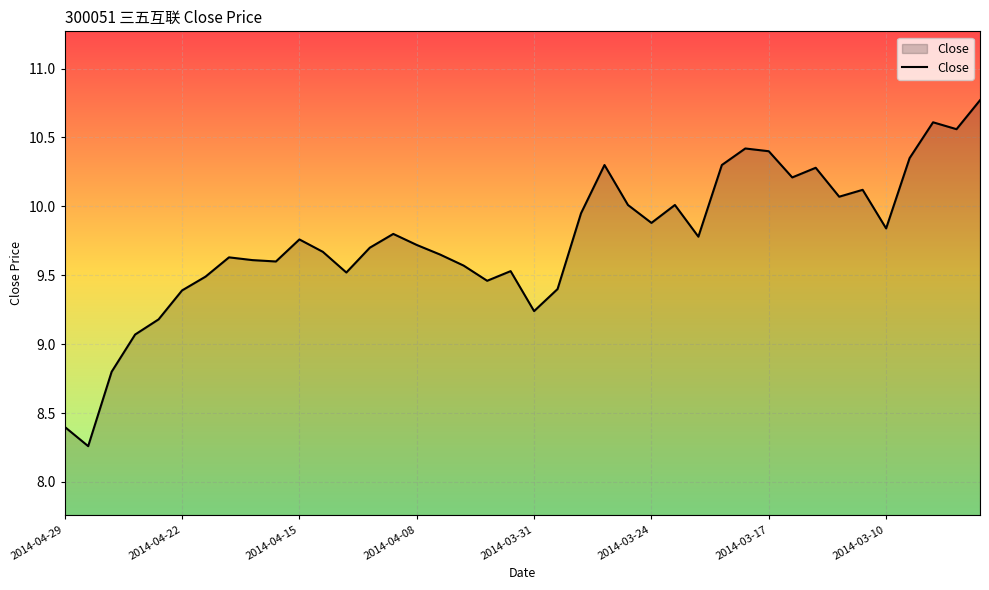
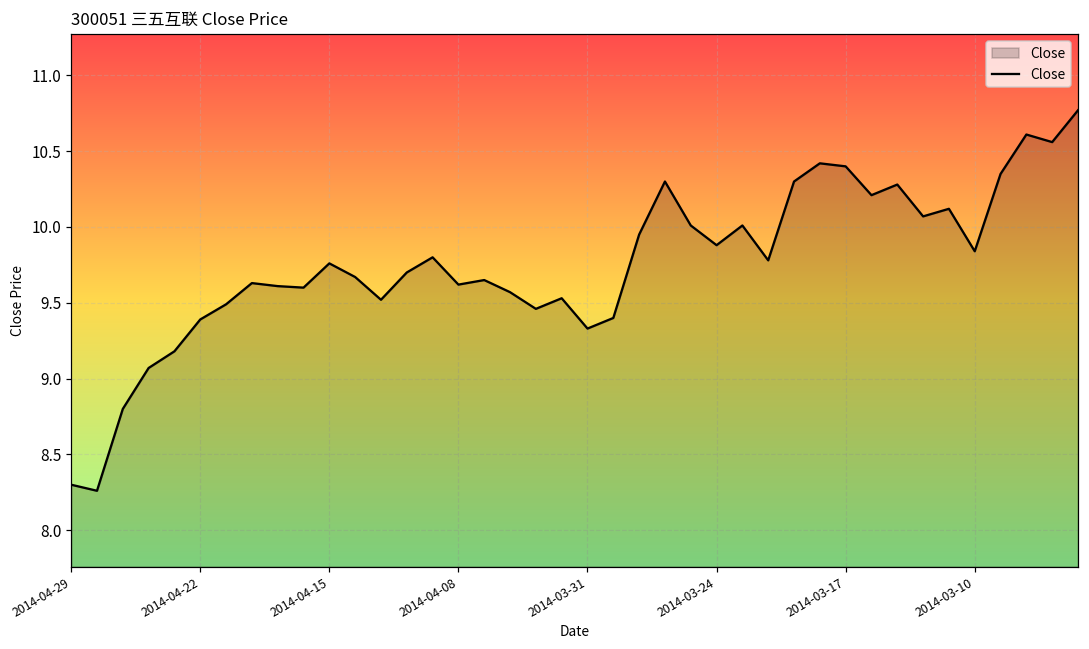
2014-04-29: 8.4 -> 8.3
2014-04-08: 9.72 -> 9.62
2014-03-31: 9.24 -> 9.33
